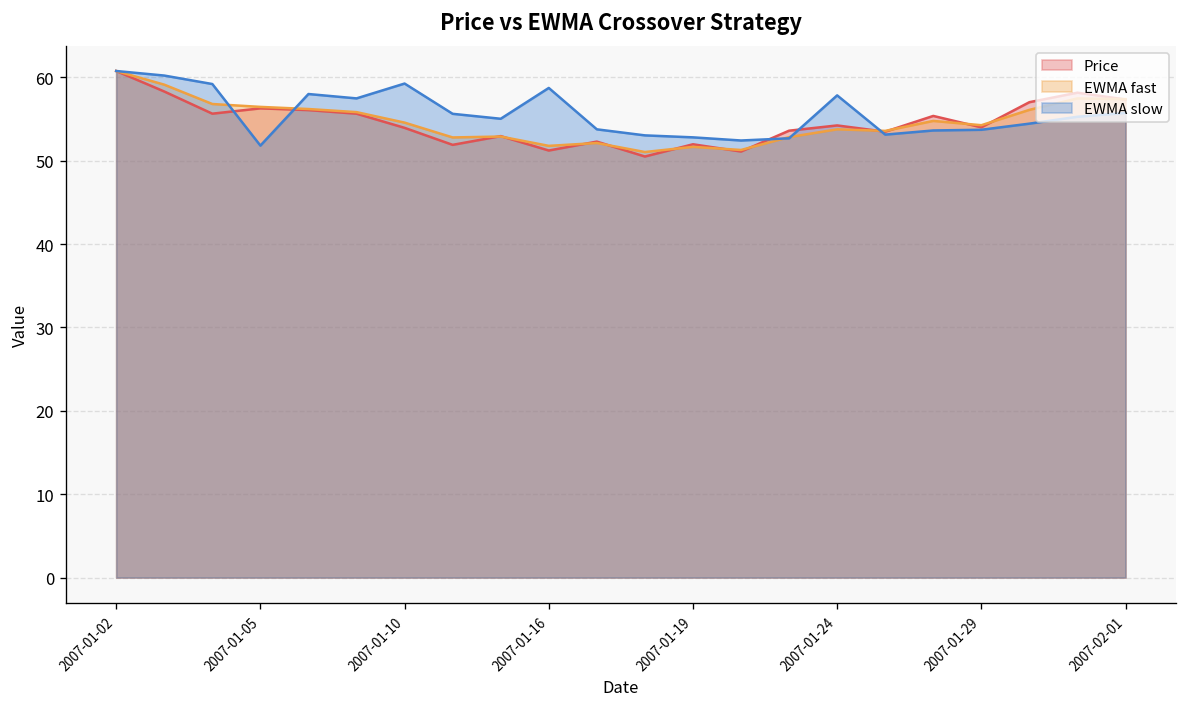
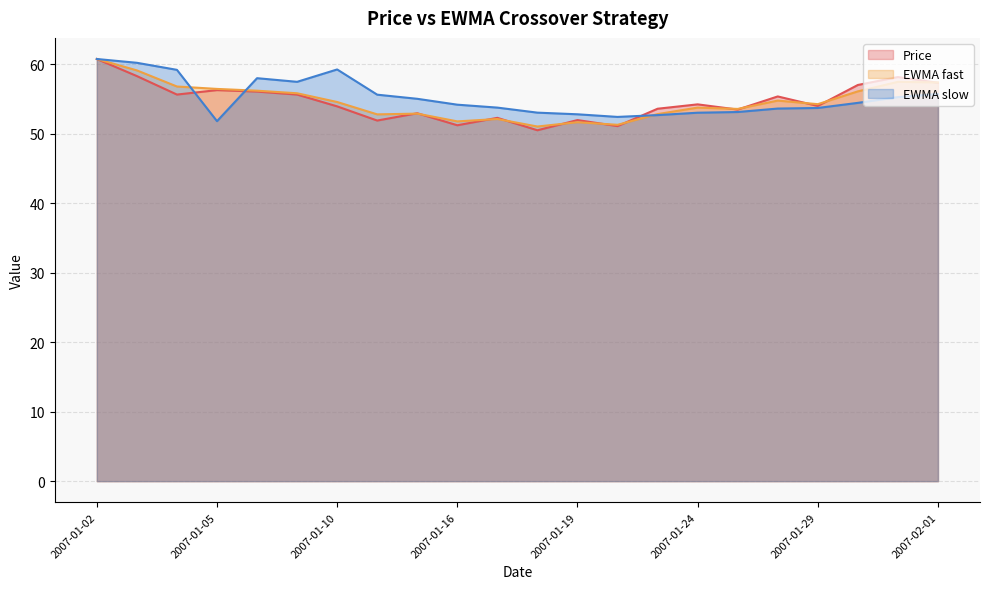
EWMA slow, 2007-01-16: 59 -> 54
EWMA slow, 2007-01-24: 58 -> 53
